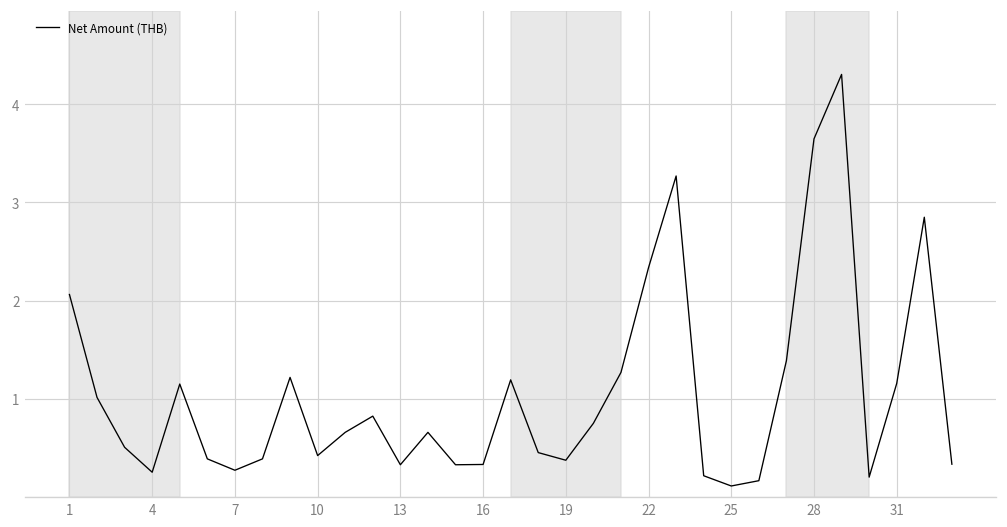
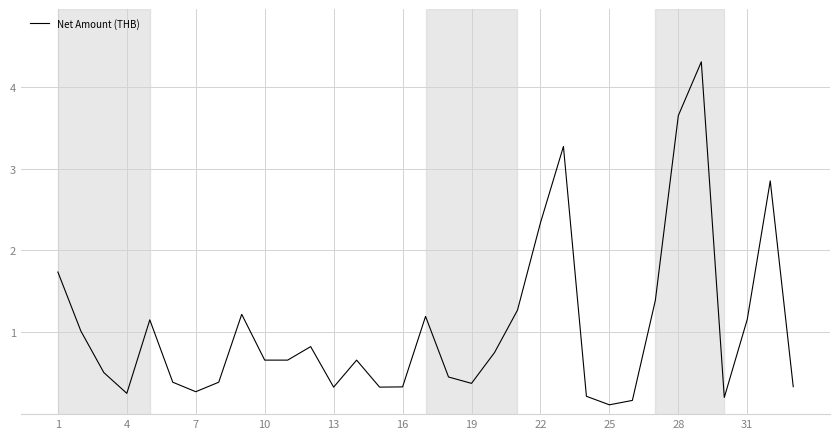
1: 2.1 -> 1.7
10: 0.4 -> 0.7
